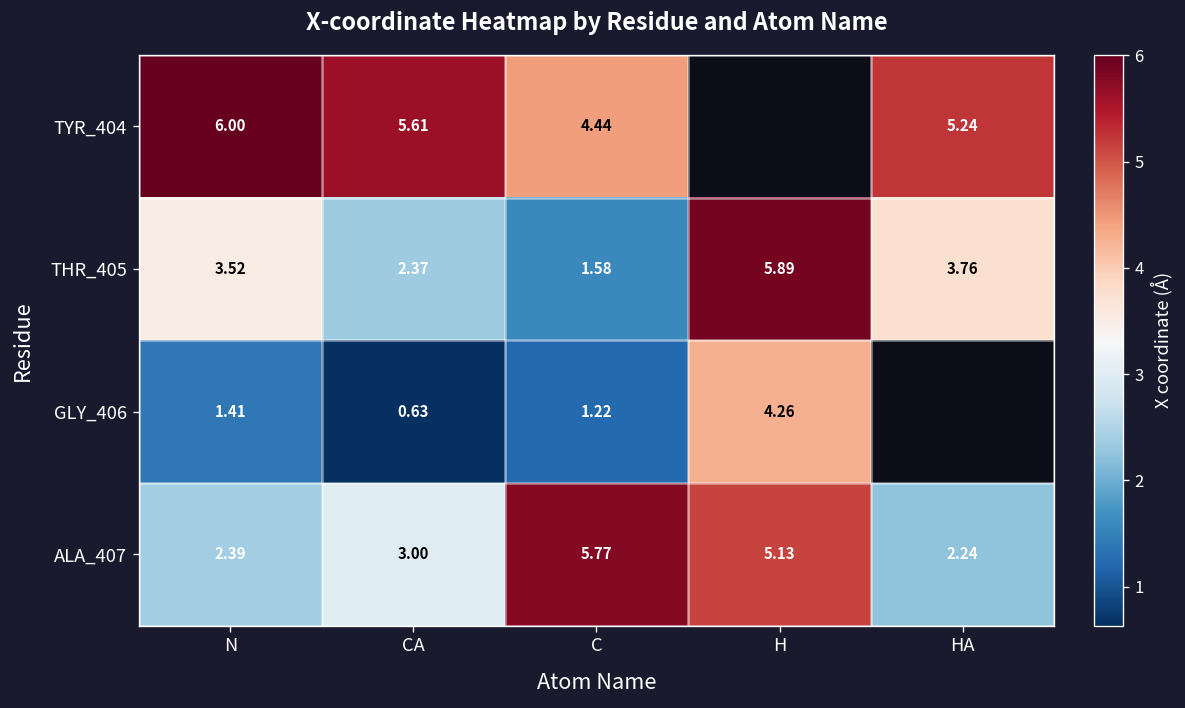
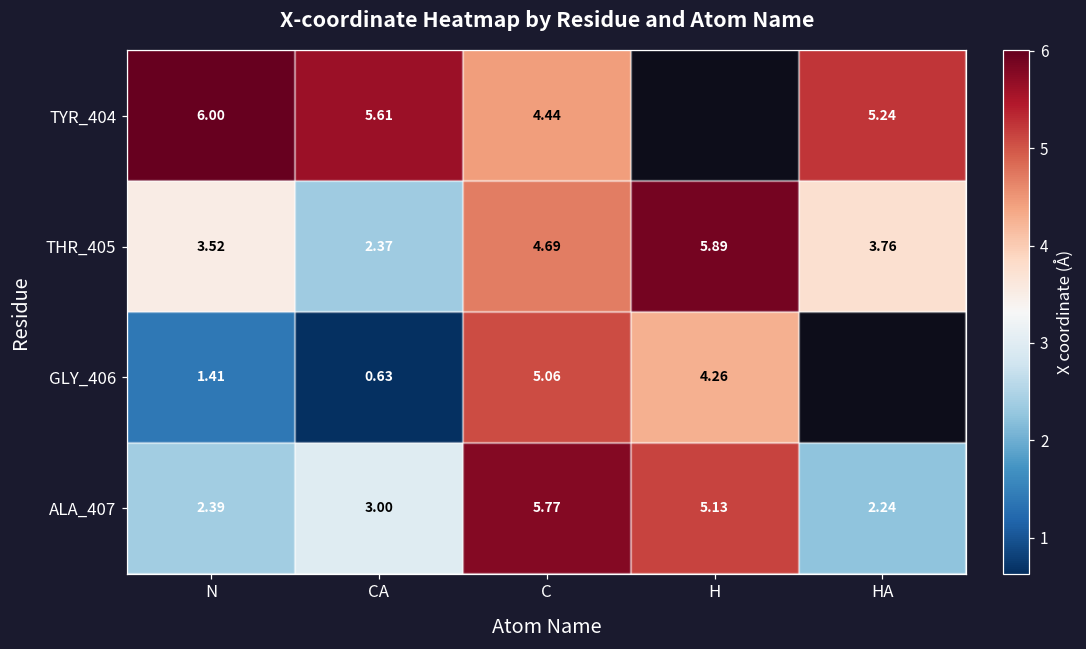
THR_405, C: 1.58 -> 4.69
GLY_406, C: 1.22 -> 5.06
